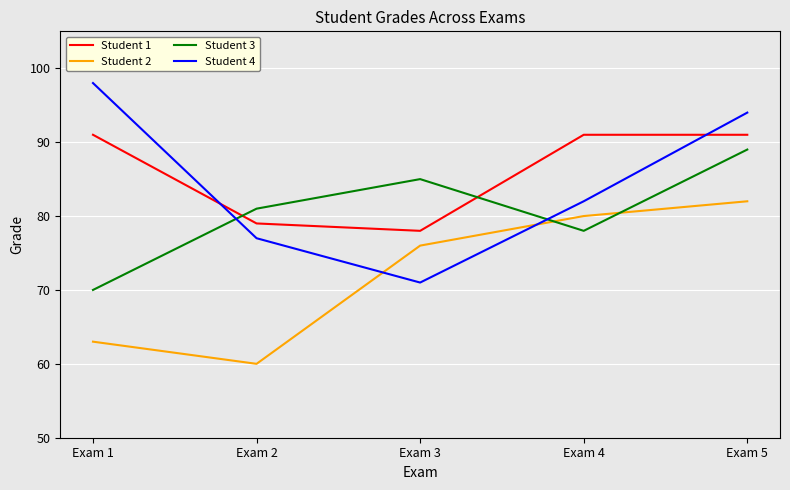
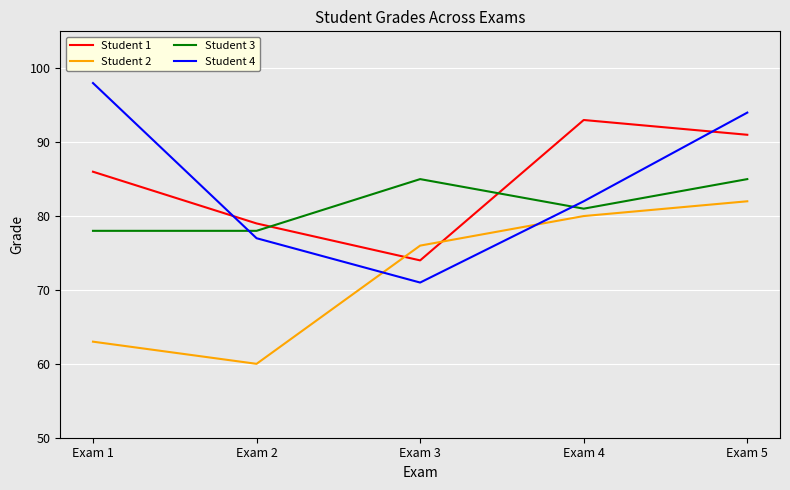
Student 1, Exam 1: 91 -> 86
Student 3, Exam 1: 70 -> 78
Student 3, Exam 2: 81 -> 78
Student 1, Exam 3: 78 -> 74
Student 1, Exam 4: 91 -> 93
Student 3, Exam 4: 78 -> 81
Student 3, Exam 5: 89 -> 85
